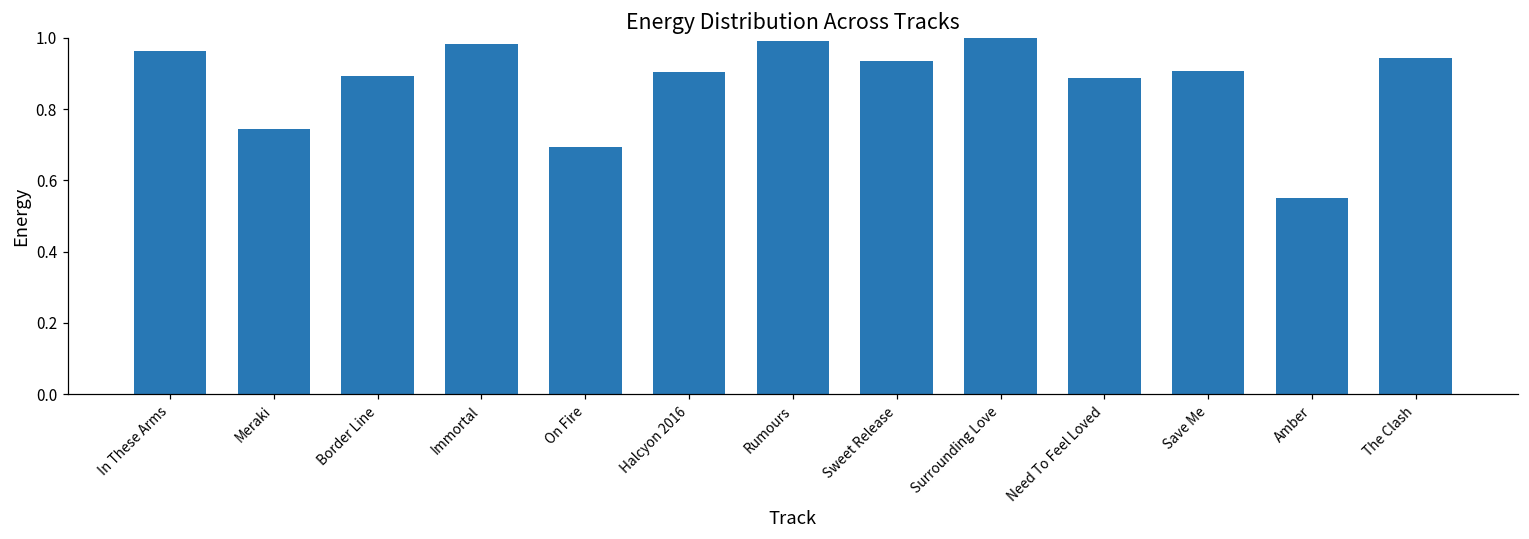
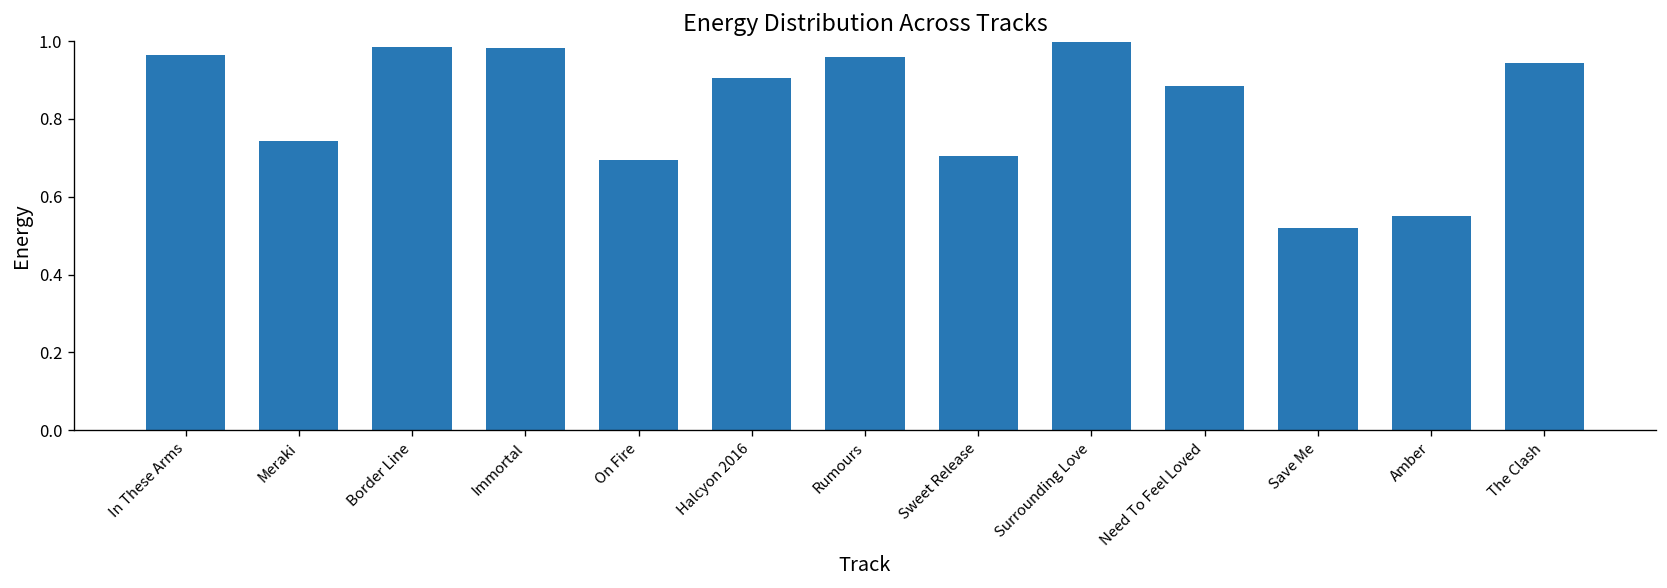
Border Line: 0.89 -> 0.99
Rumours: 0.99 -> 0.96
Sweet Release: 0.93 -> 0.71
Save Me: 0.91 -> 0.52
